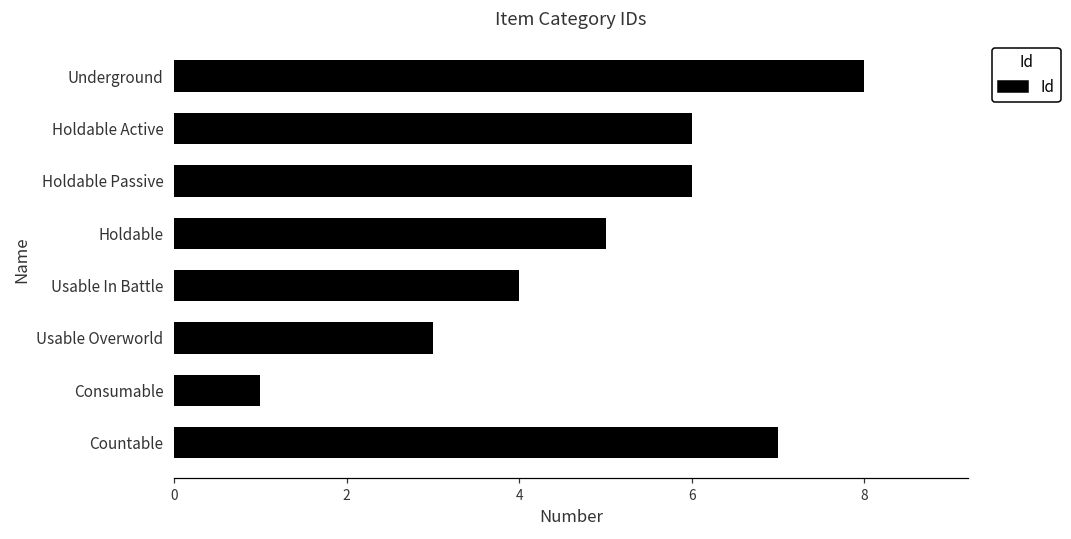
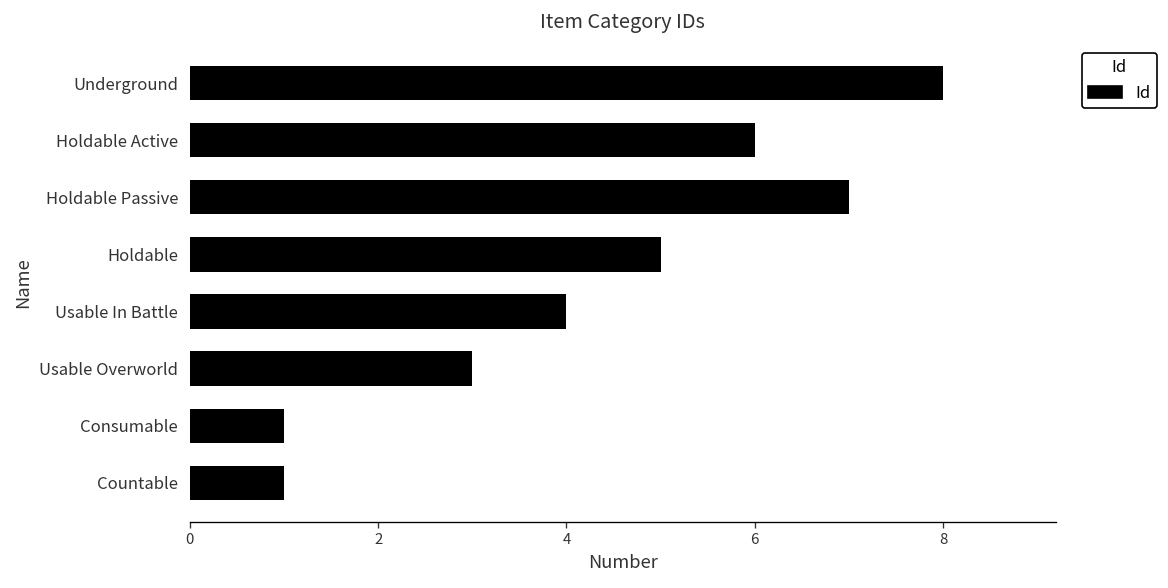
Holdable Passive: 6 -> 7
Countable: 7 -> 1
